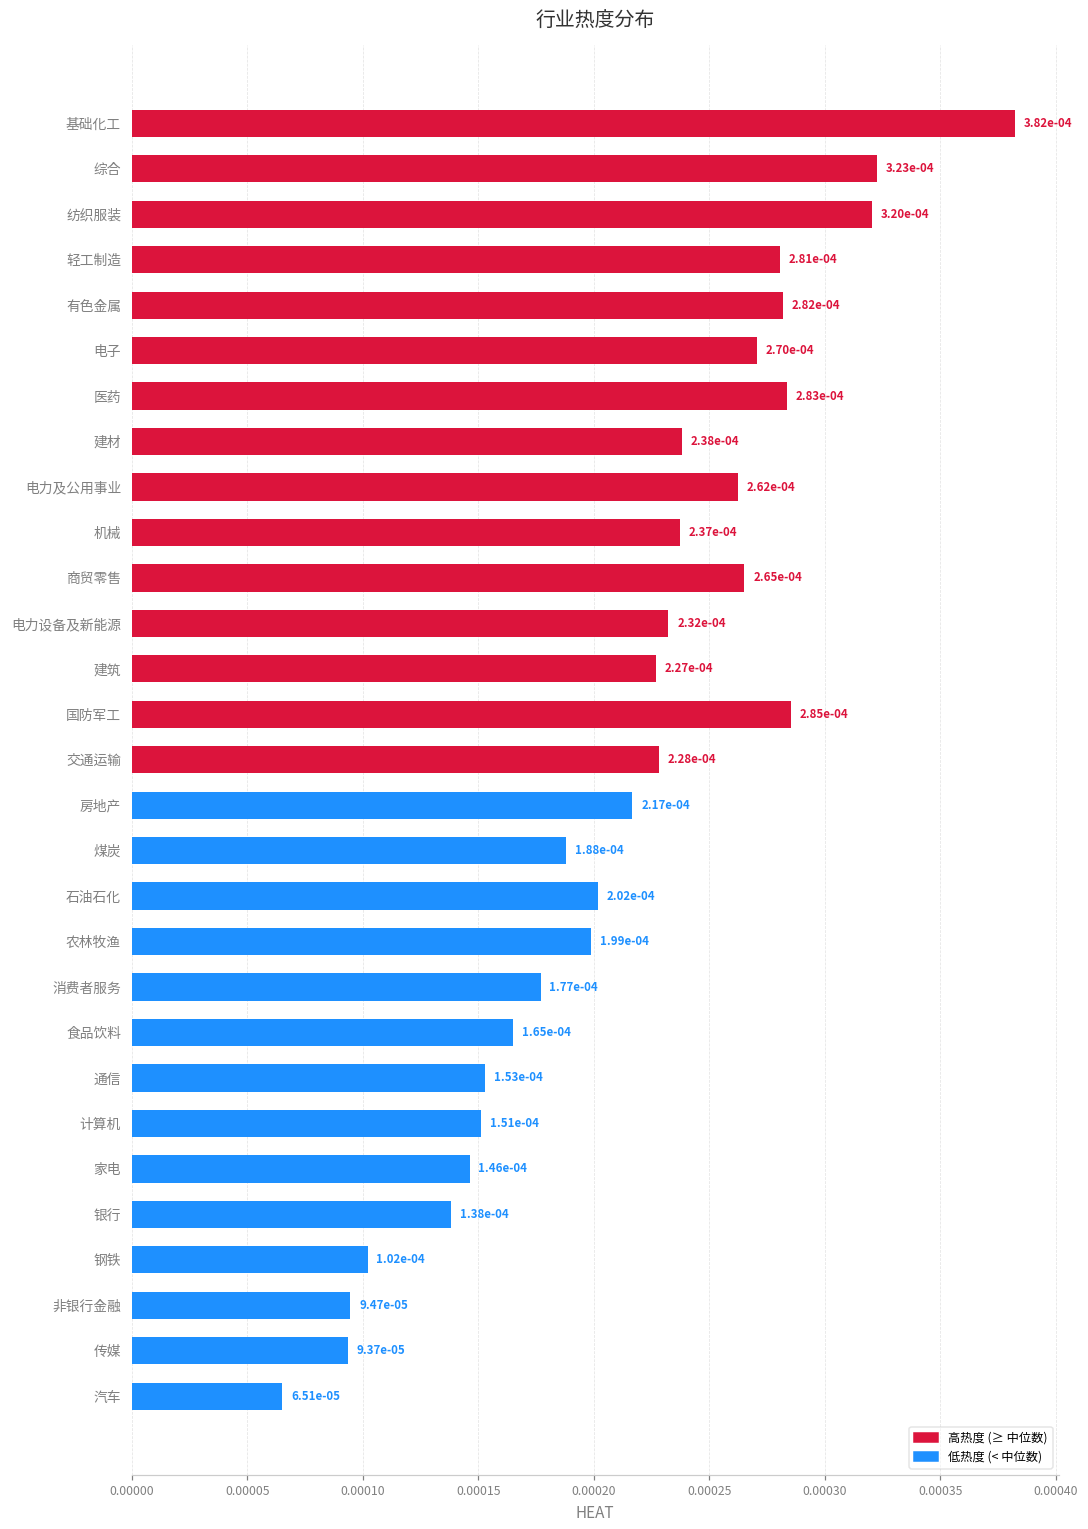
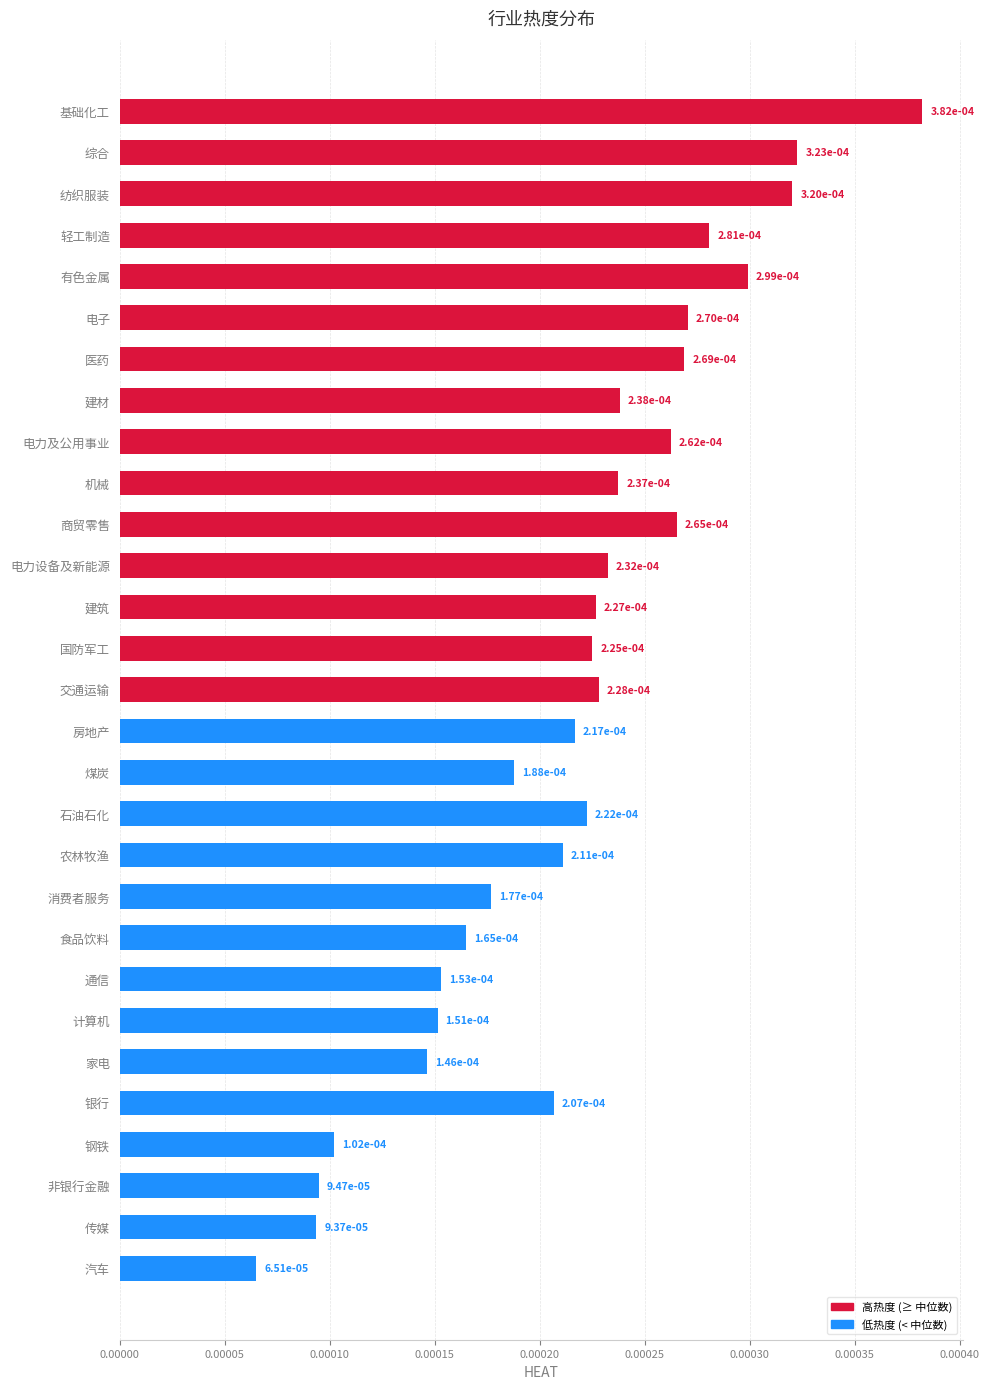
有色金属: 2.82e-04 -> 2.99e-04
医药: 2.83e-04 -> 2.69e-04
国防军工: 2.85e-04 -> 2.25e-04
石油石化: 2.02e-04 -> 2.22e-04
农林牧渔: 1.99e-04 -> 2.11e-04
银行: 1.38e-04 -> 2.07e-04
